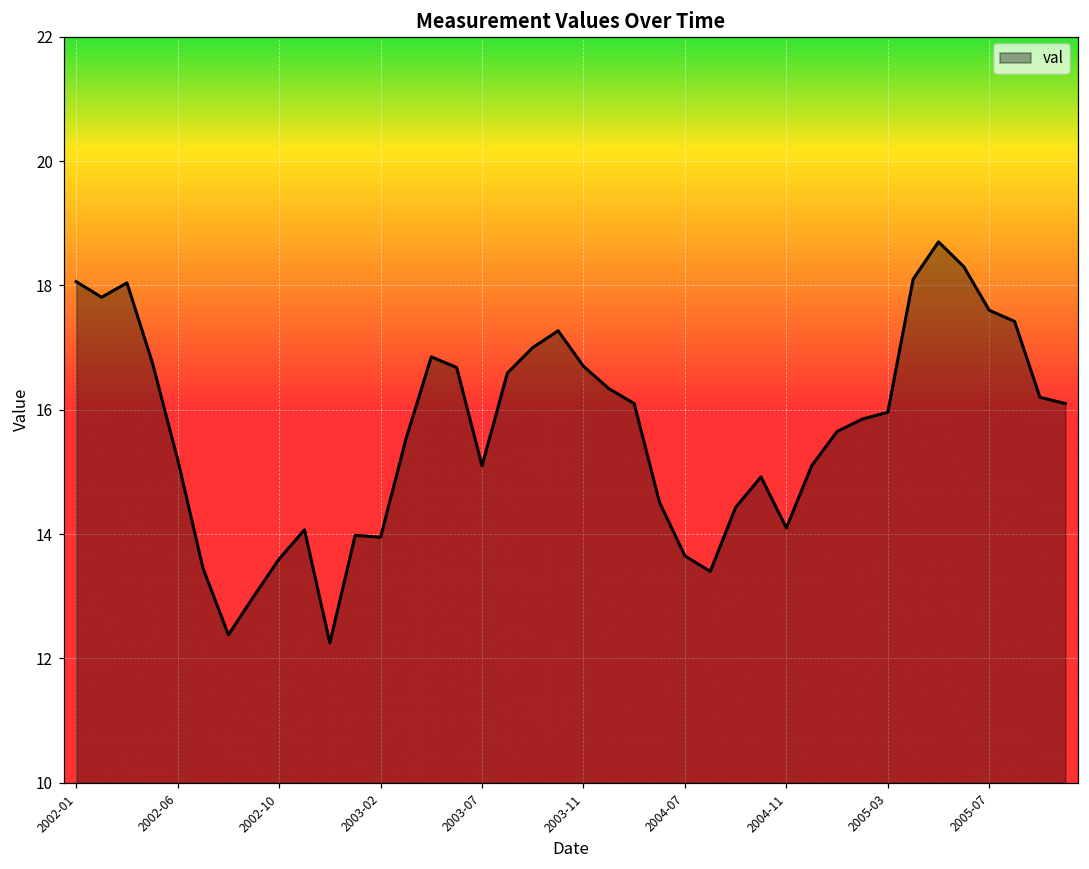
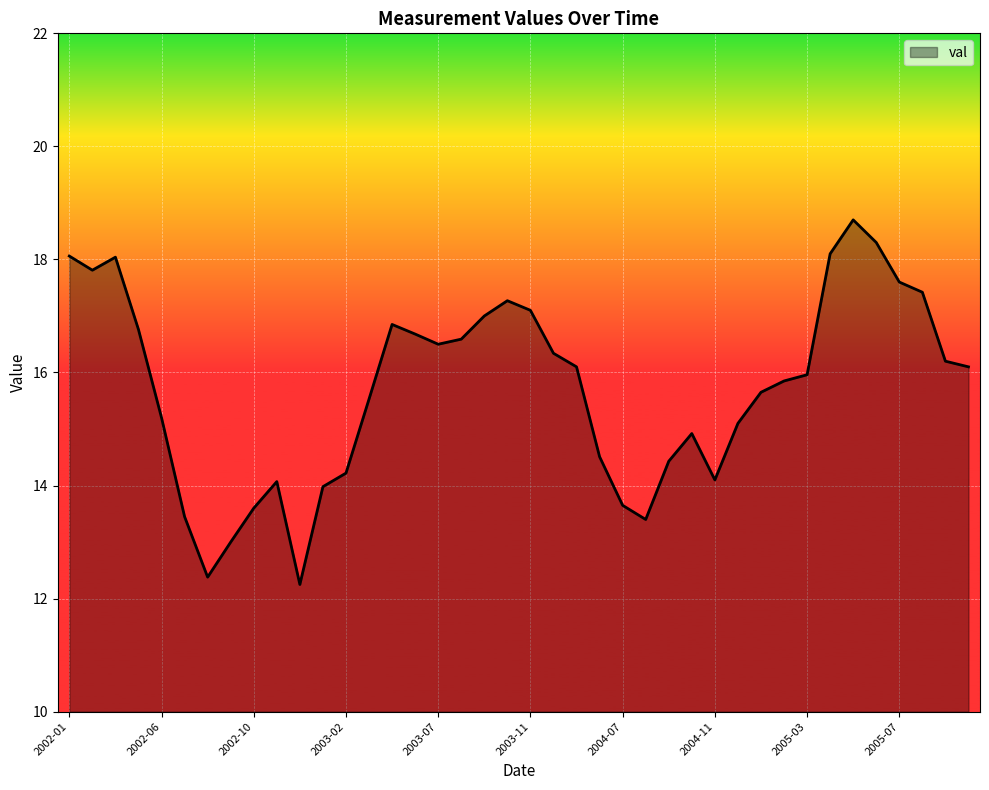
2003-02: 14.0 -> 14.2
2003-07: 15.1 -> 16.5
2003-11: 16.7 -> 17.1
